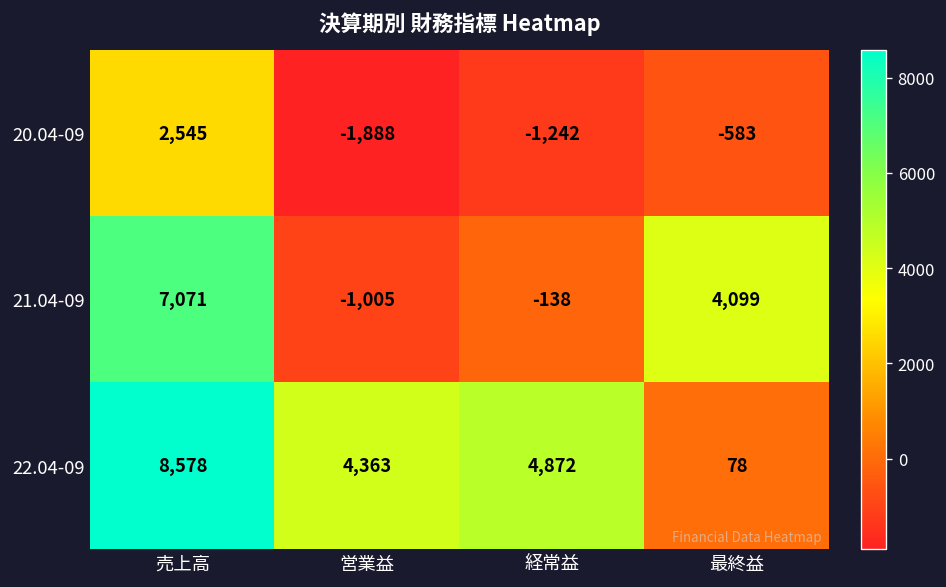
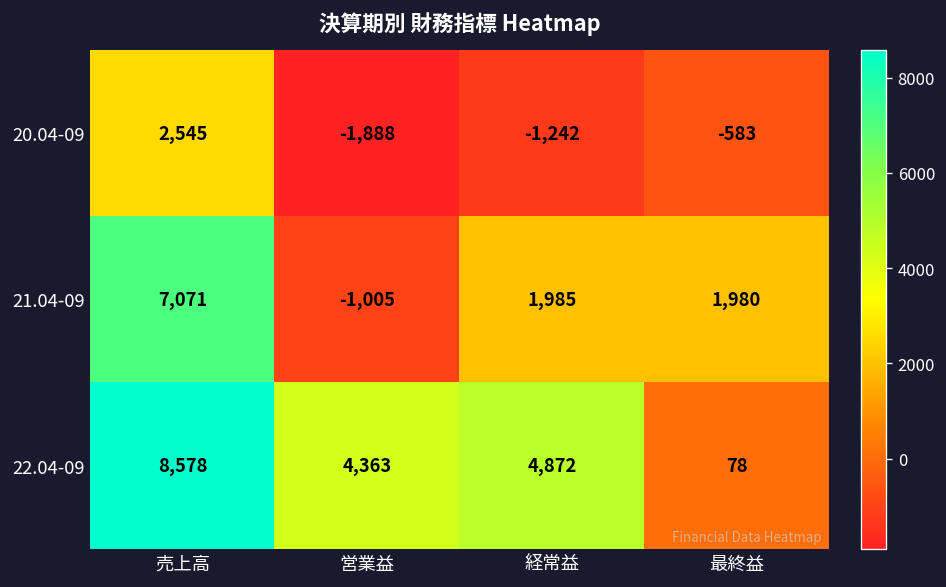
21.04-09, 経常益: -138 -> 1,985
21.04-09, 最終益: 4,099 -> 1,980
